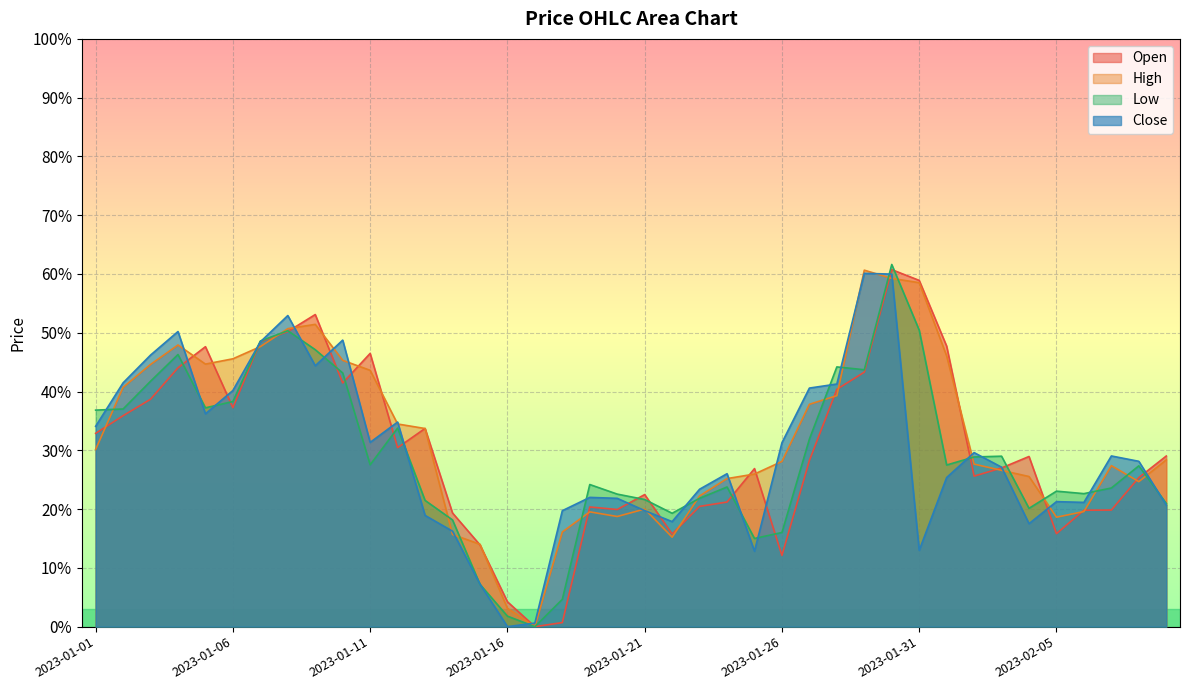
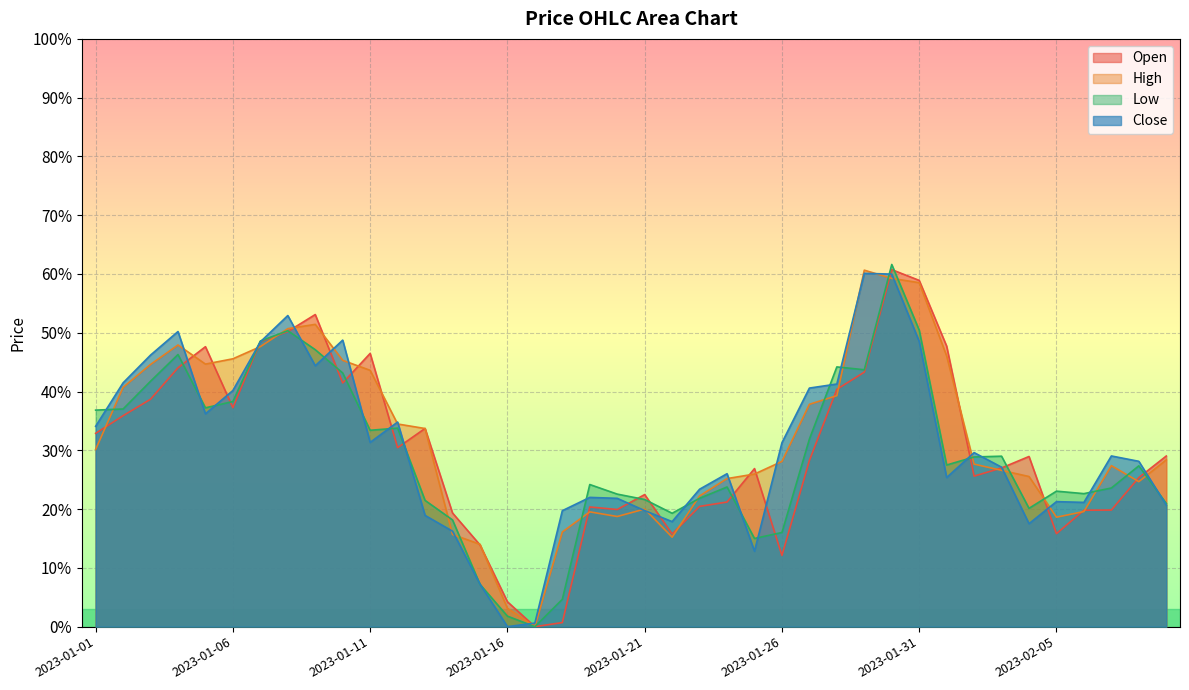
Low, 2023-01-11: 28% -> 33%
Close, 2023-01-31: 13% -> 49%
